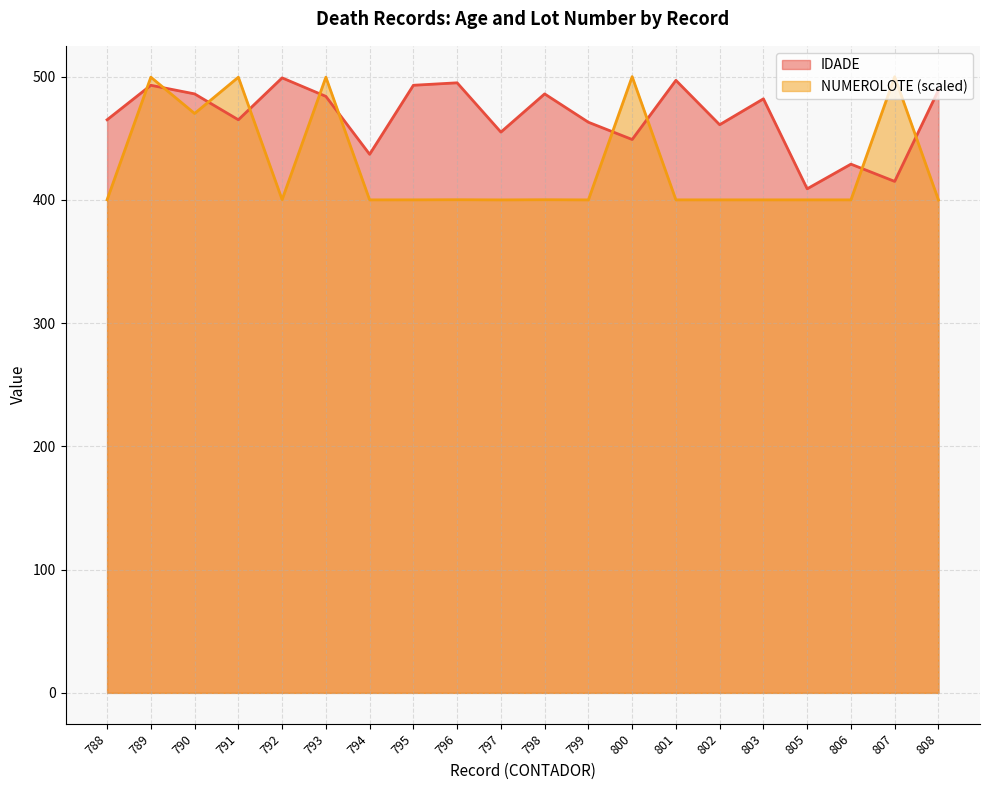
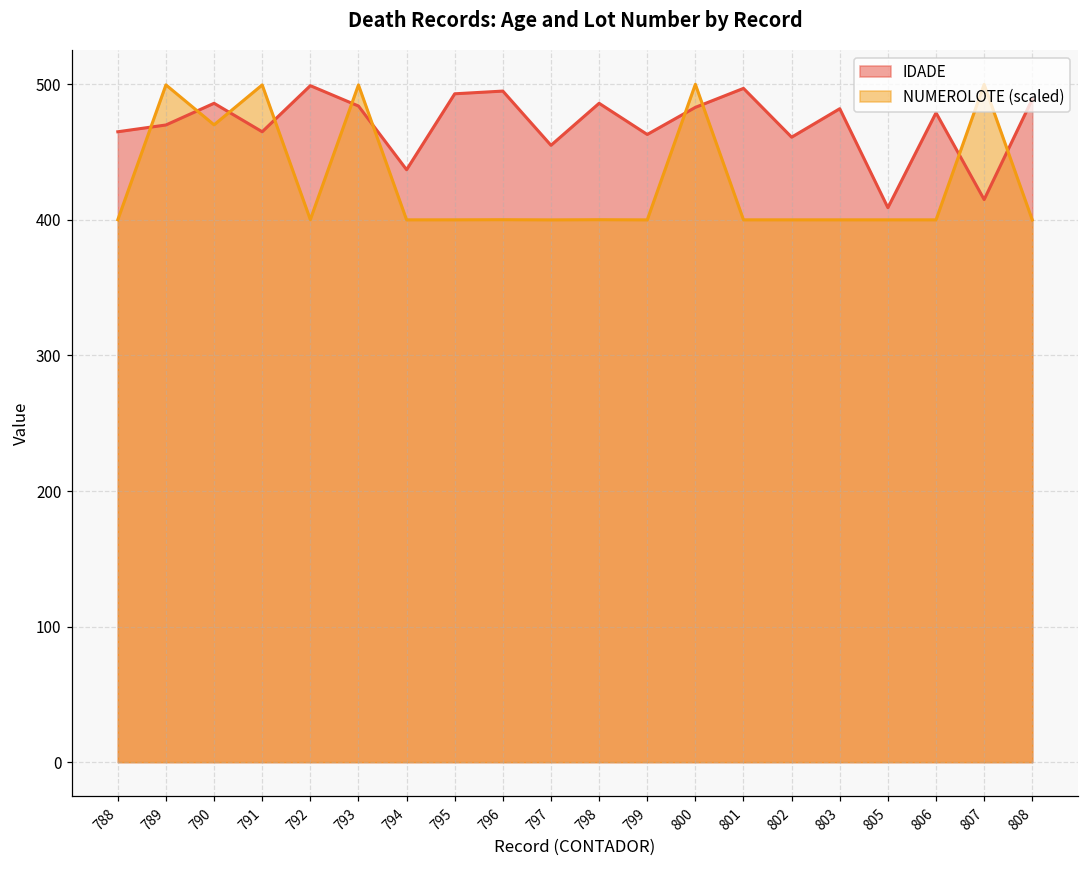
IDADE, 789: 493 -> 470
IDADE, 800: 449 -> 483
IDADE, 806: 429 -> 479
